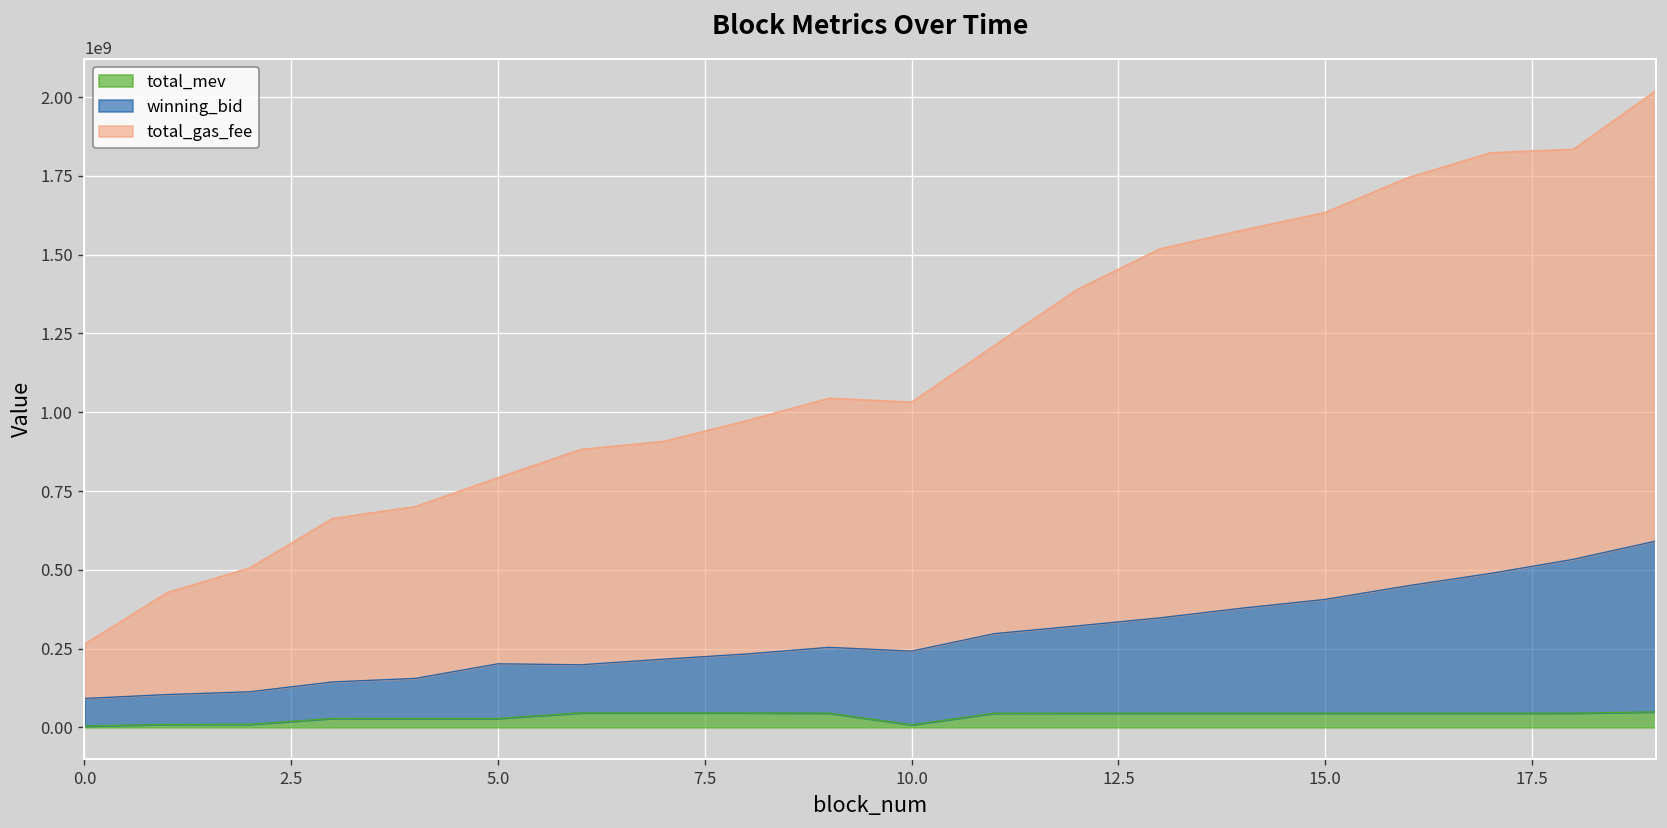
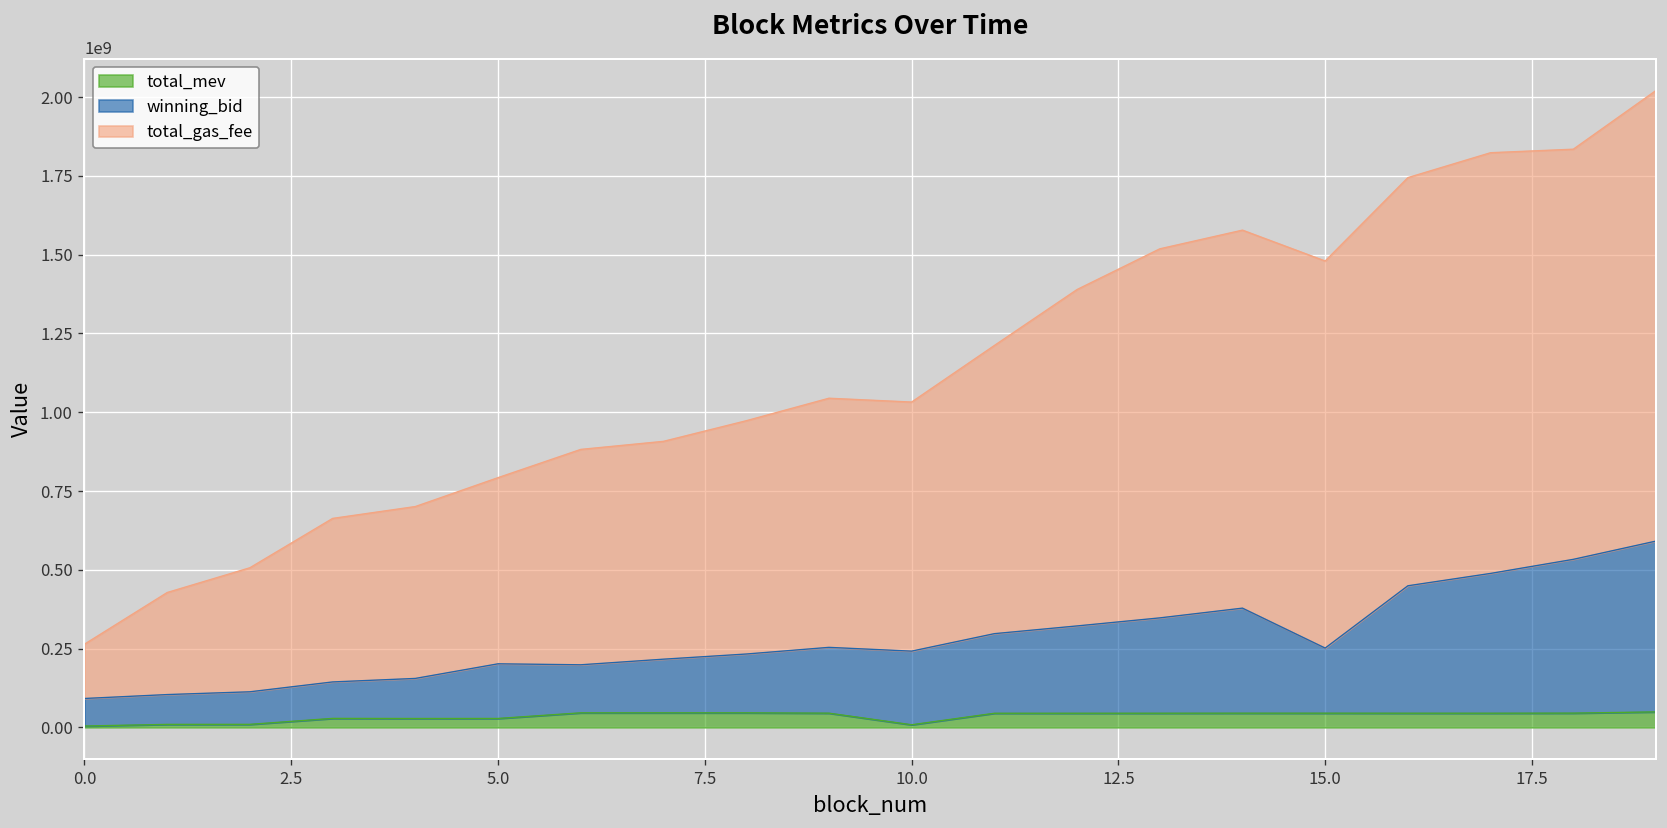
winning_bid, 15.0: 360000000 -> 210000000
